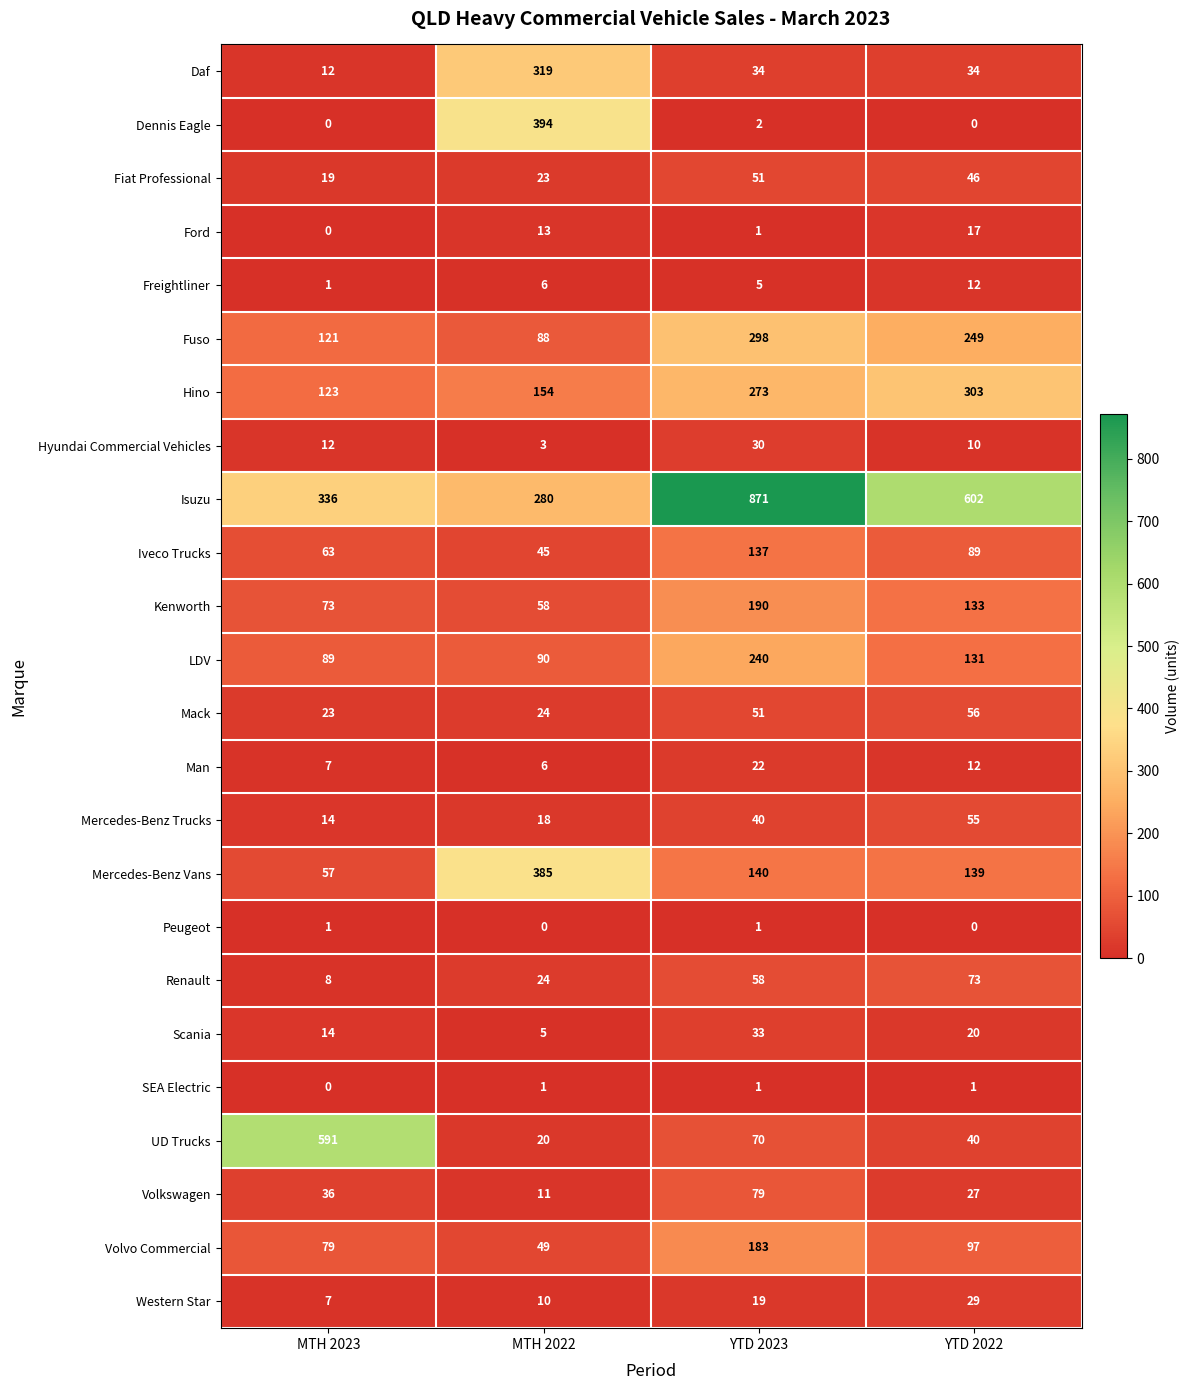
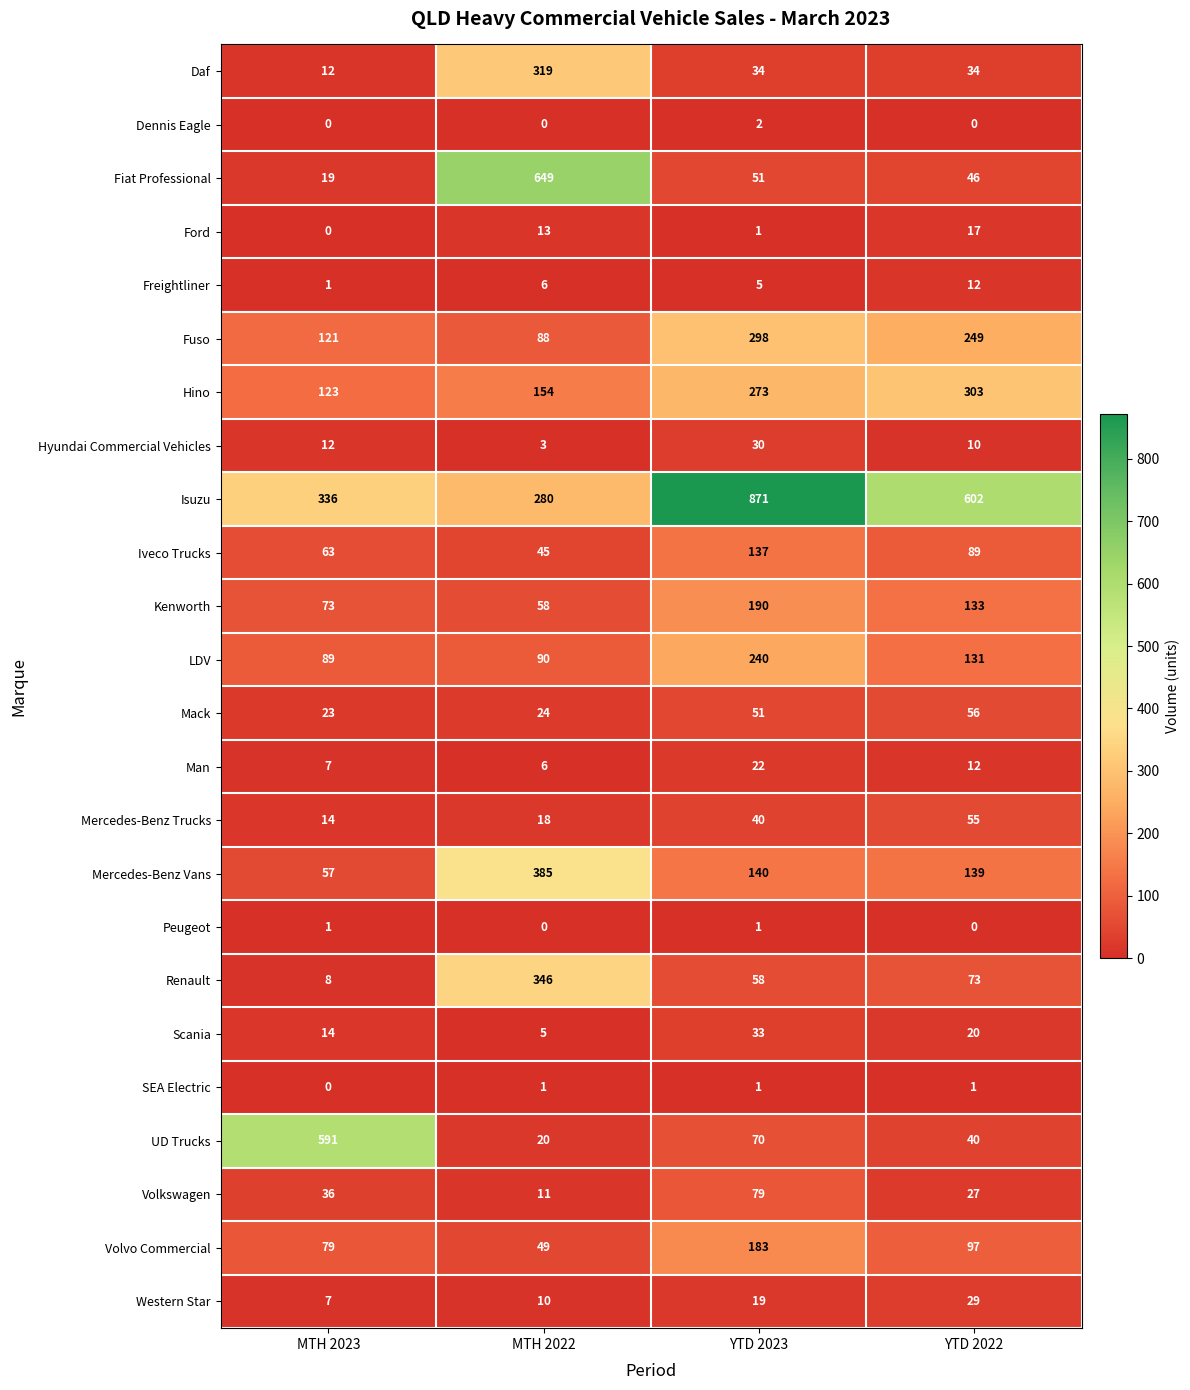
Dennis Eagle, MTH 2022: 394 -> 0
Fiat Professional, MTH 2022: 23 -> 649
Renault, MTH 2022: 24 -> 346
